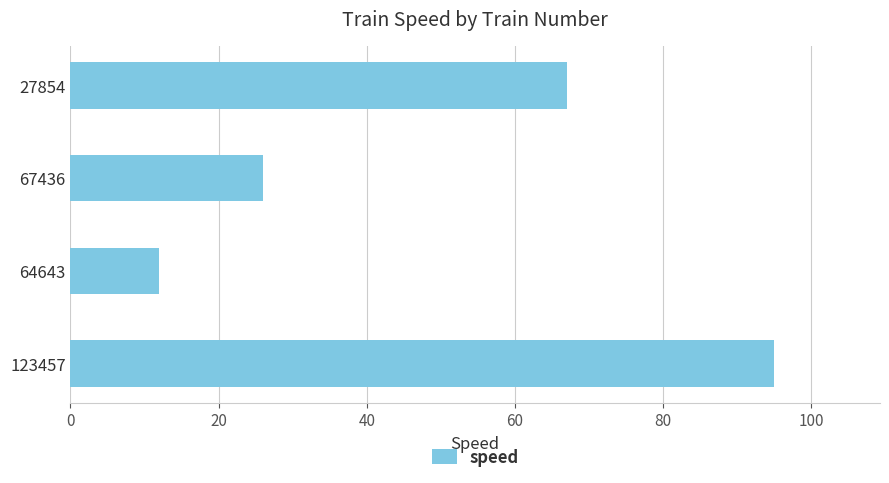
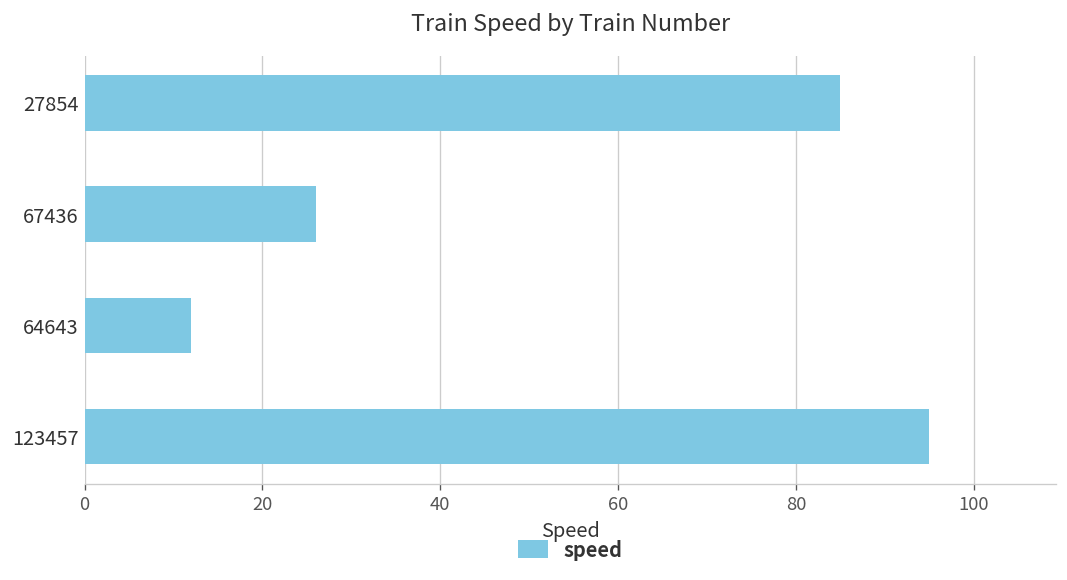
27854: 67 -> 85
